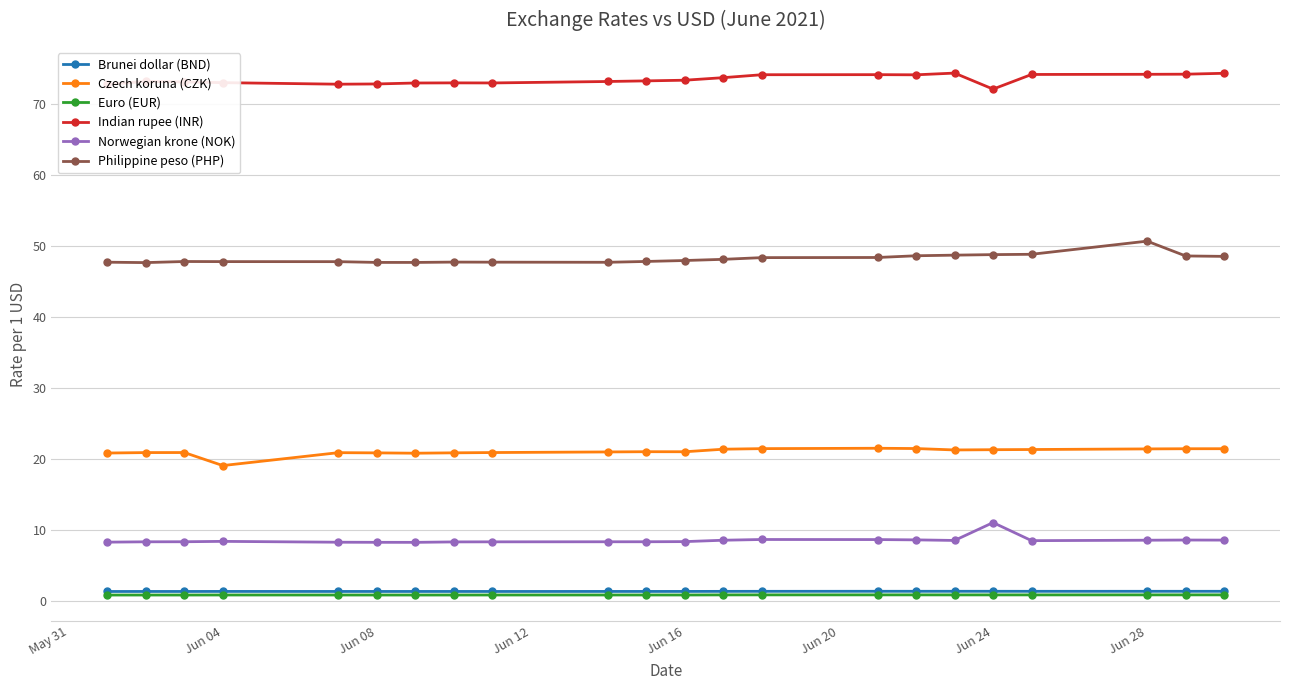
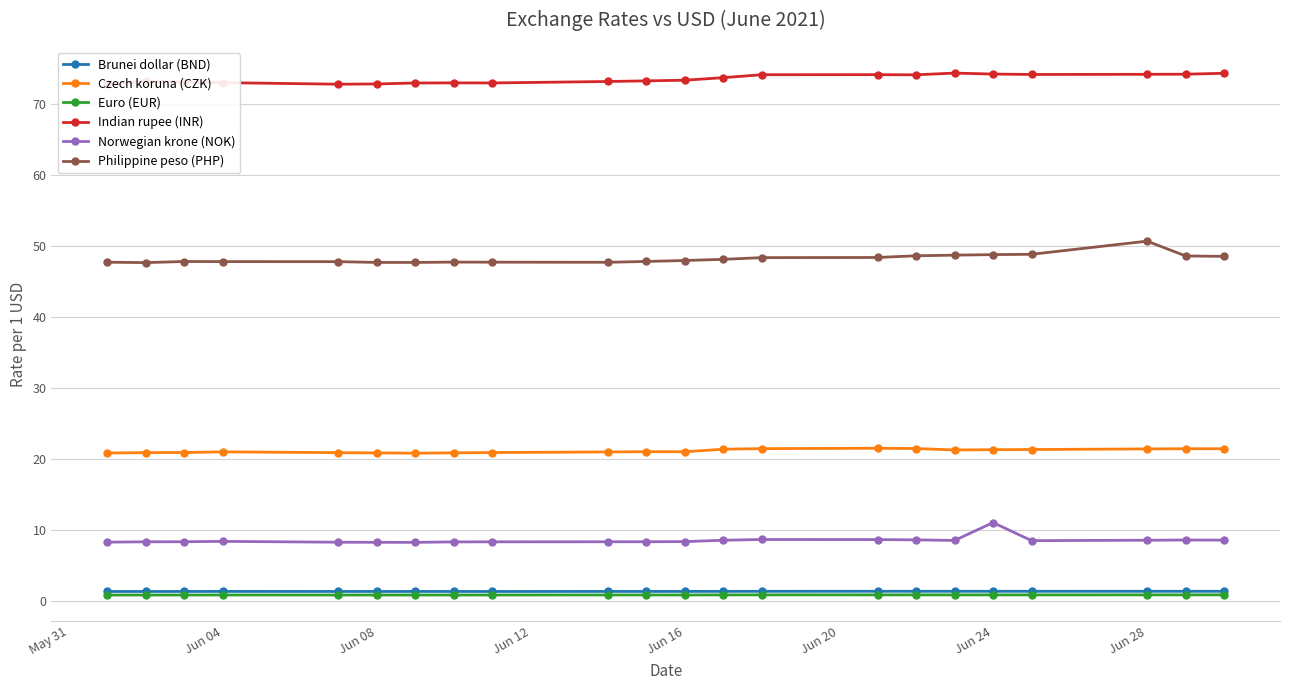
Czech koruna (CZK), Jun 04: 19 -> 21
Indian rupee (INR), Jun 24: 72 -> 74
